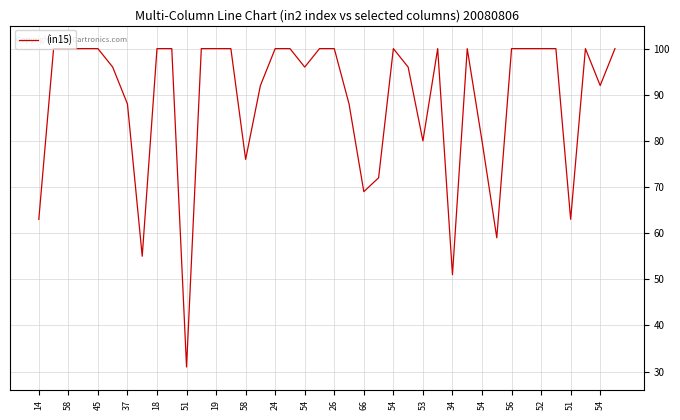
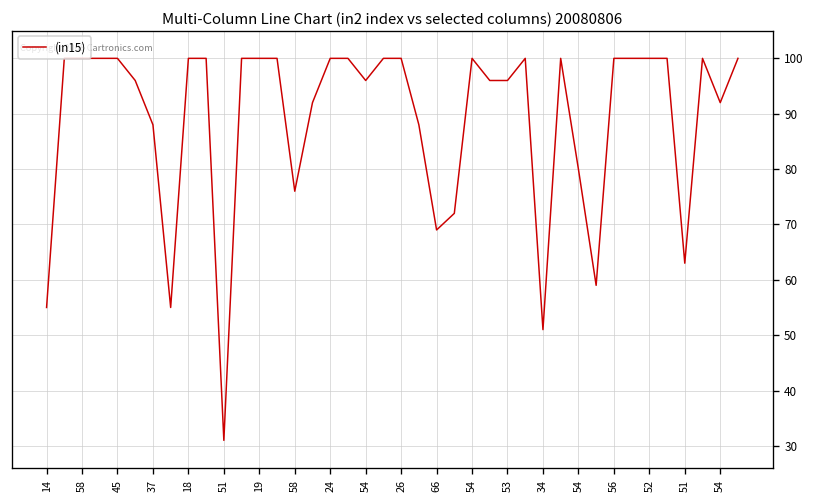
14: 63 -> 55
53: 80 -> 96
